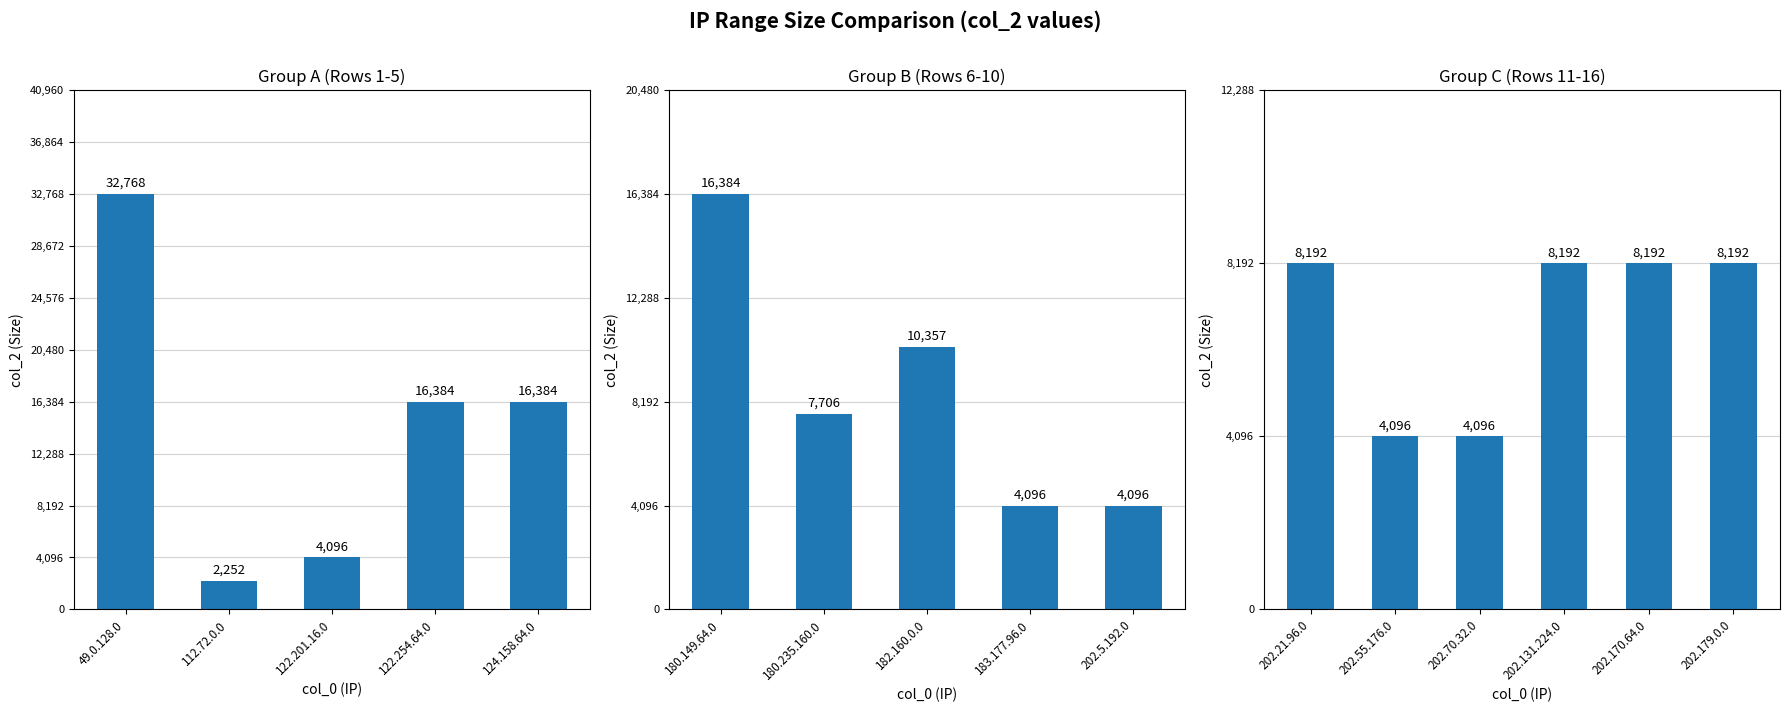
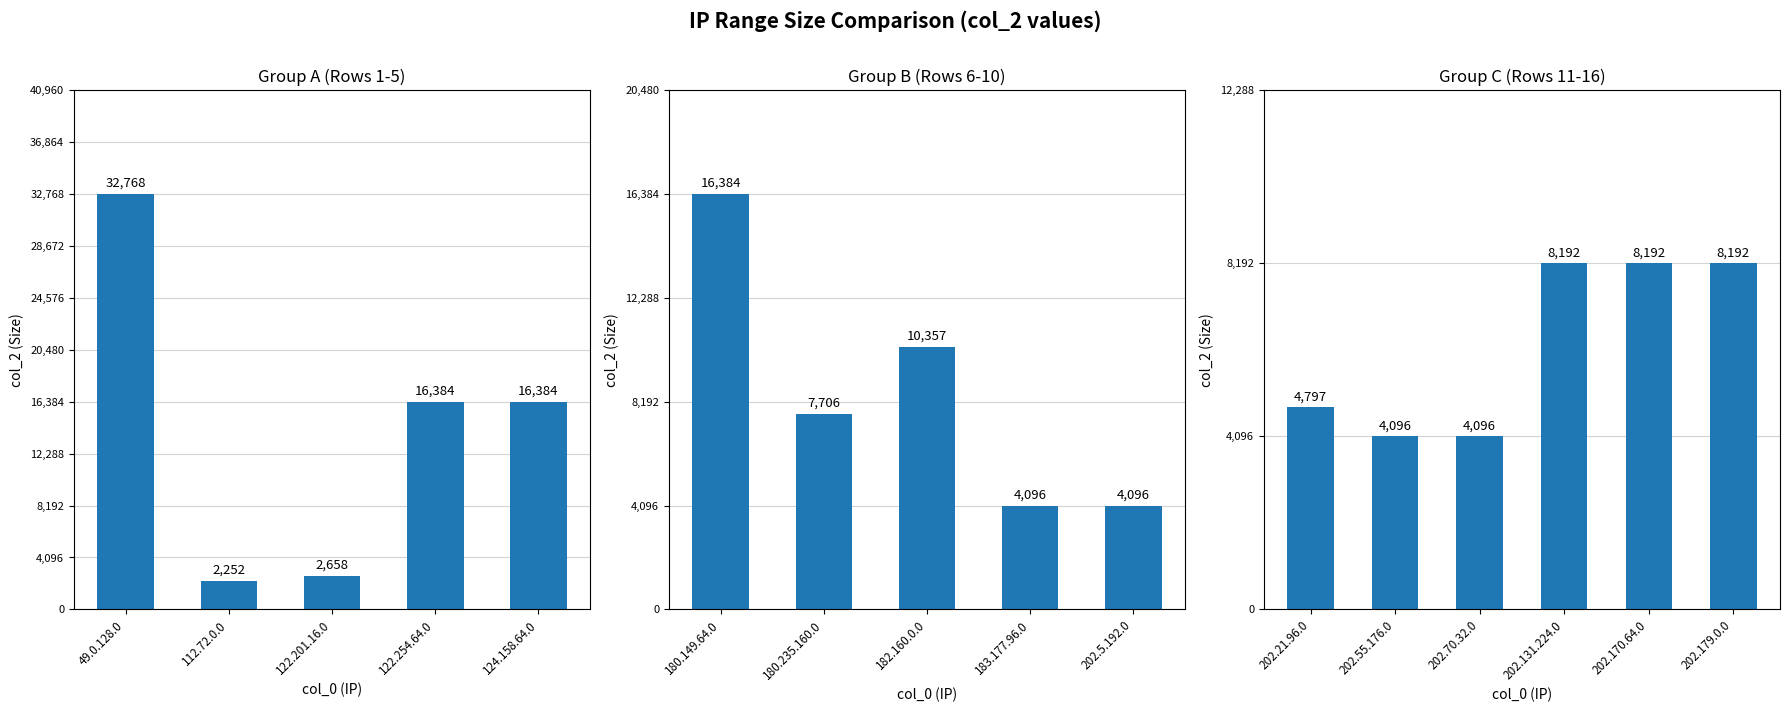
Group A (Rows 1-5), 122.201.16.0: 4,096 -> 2,658
Group C (Rows 11-16), 202.21.96.0: 8,192 -> 4,797
